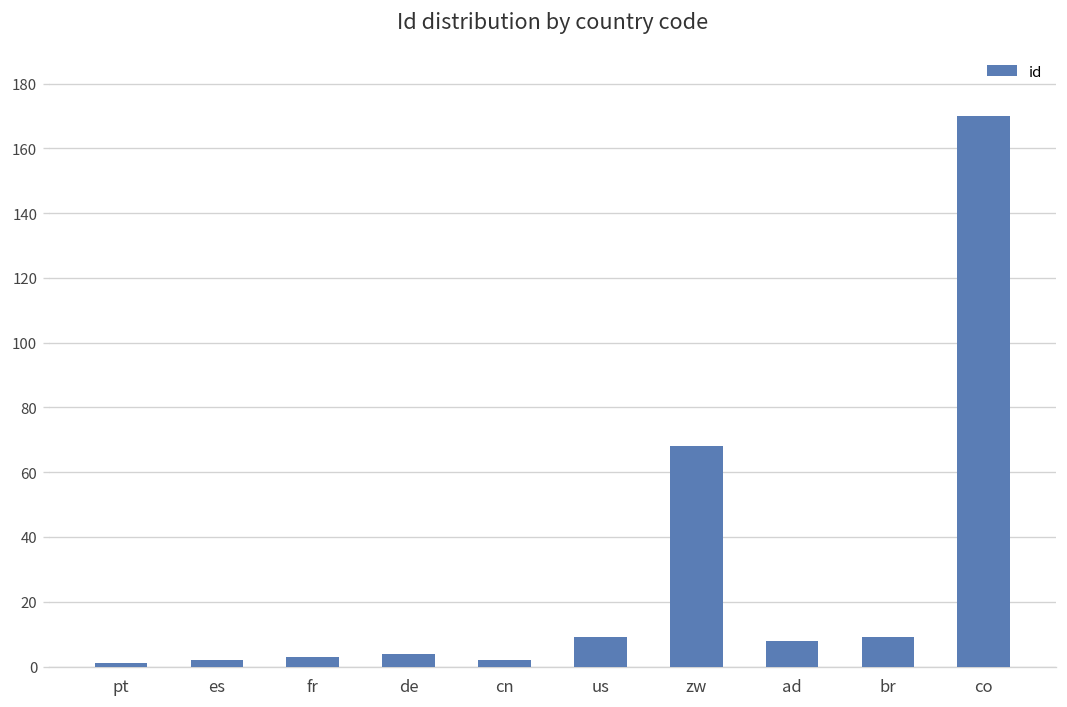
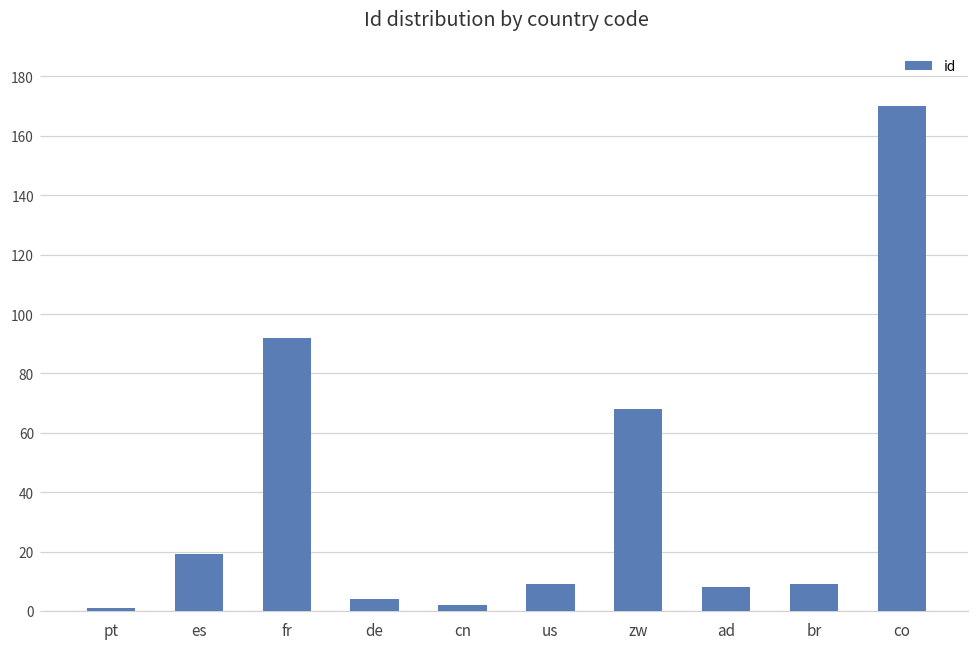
es: 2 -> 19
fr: 3 -> 92
